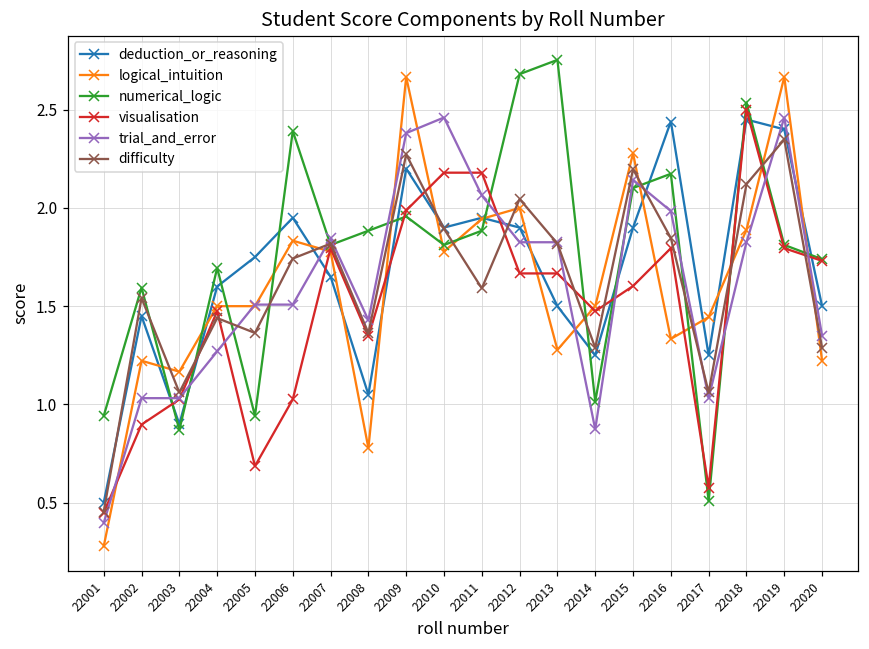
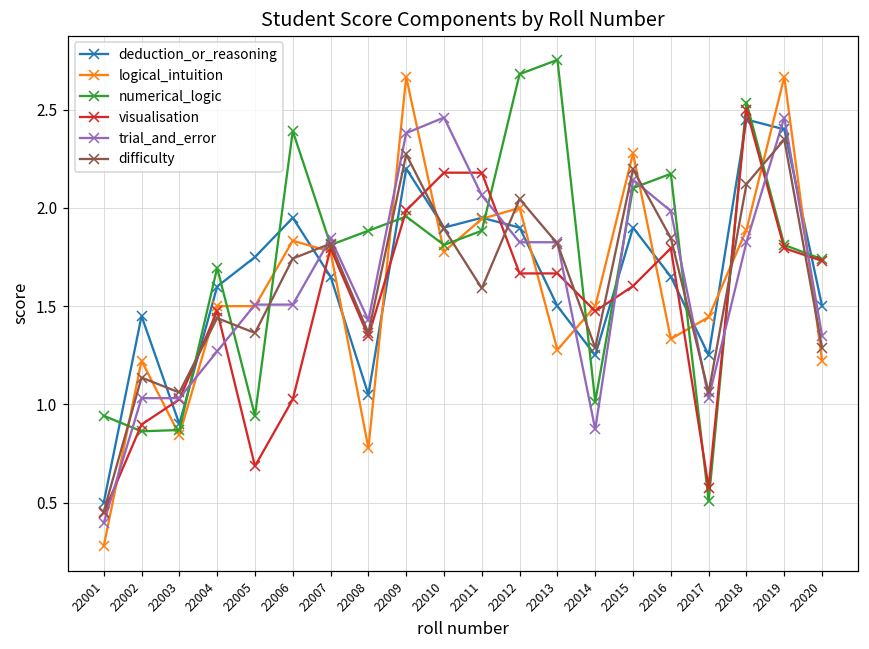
numerical_logic, 22002: 1.59 -> 0.86
difficulty, 22002: 1.54 -> 1.14
logical_intuition, 22003: 1.17 -> 0.84
deduction_or_reasoning, 22016: 2.44 -> 1.65
